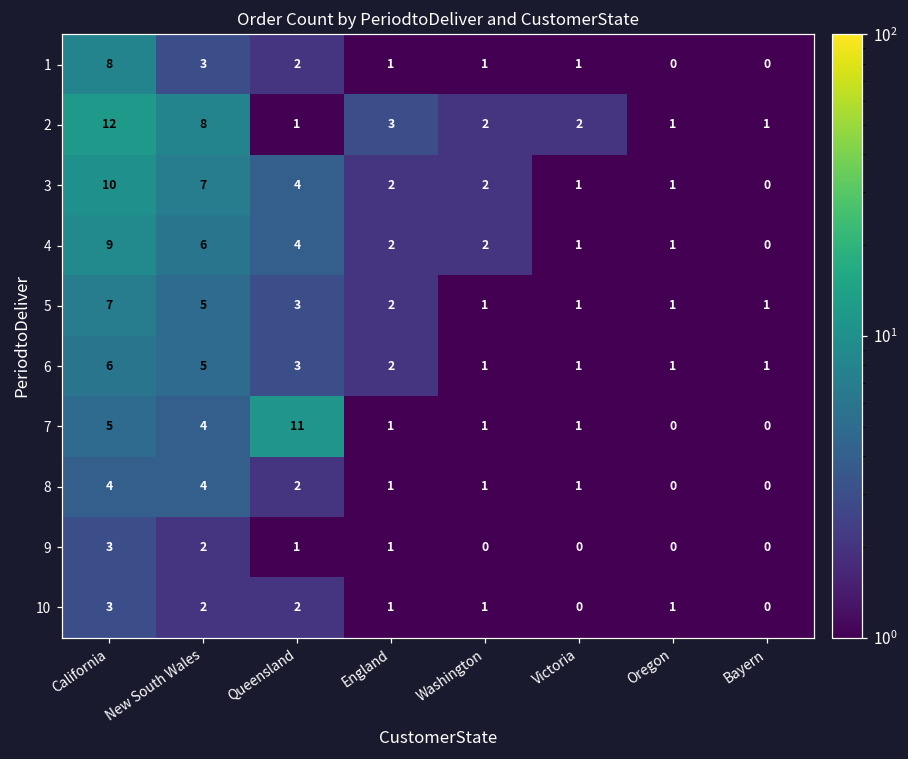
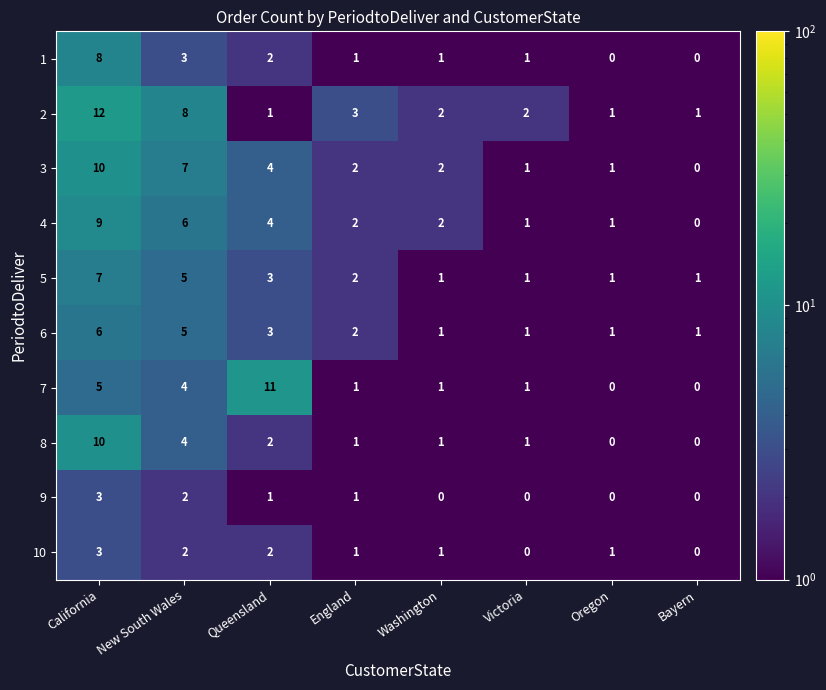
8, California: 4 -> 10
